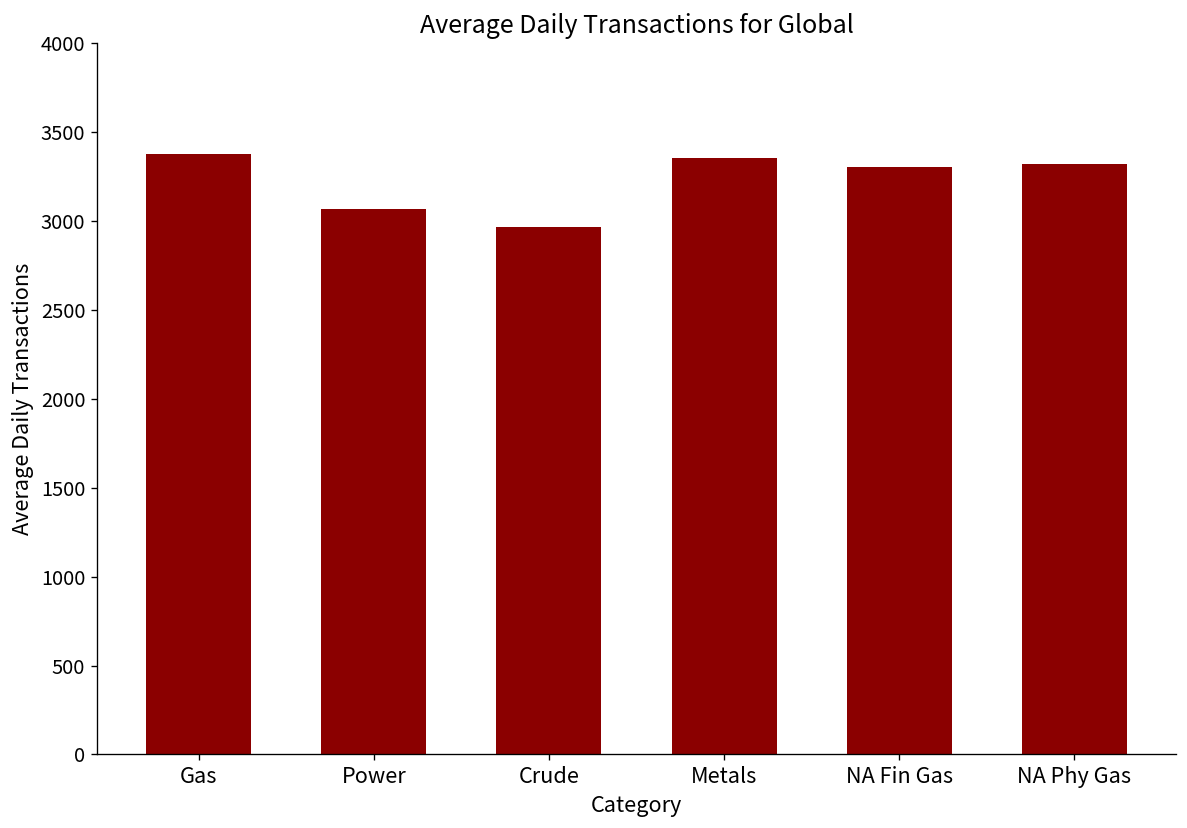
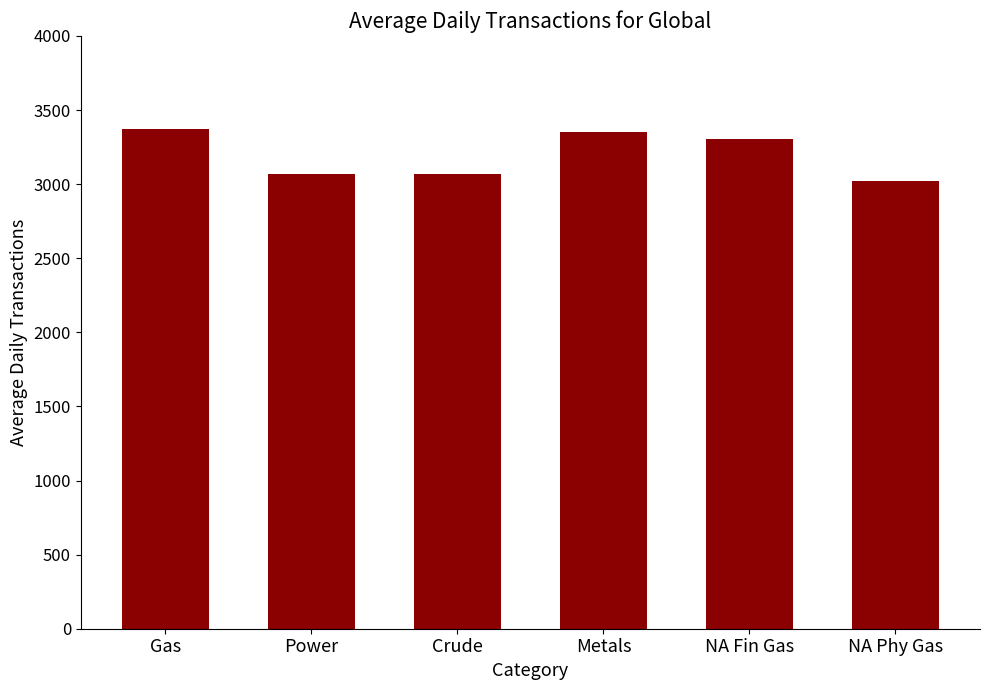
Crude: 2970 -> 3070
NA Phy Gas: 3320 -> 3020
